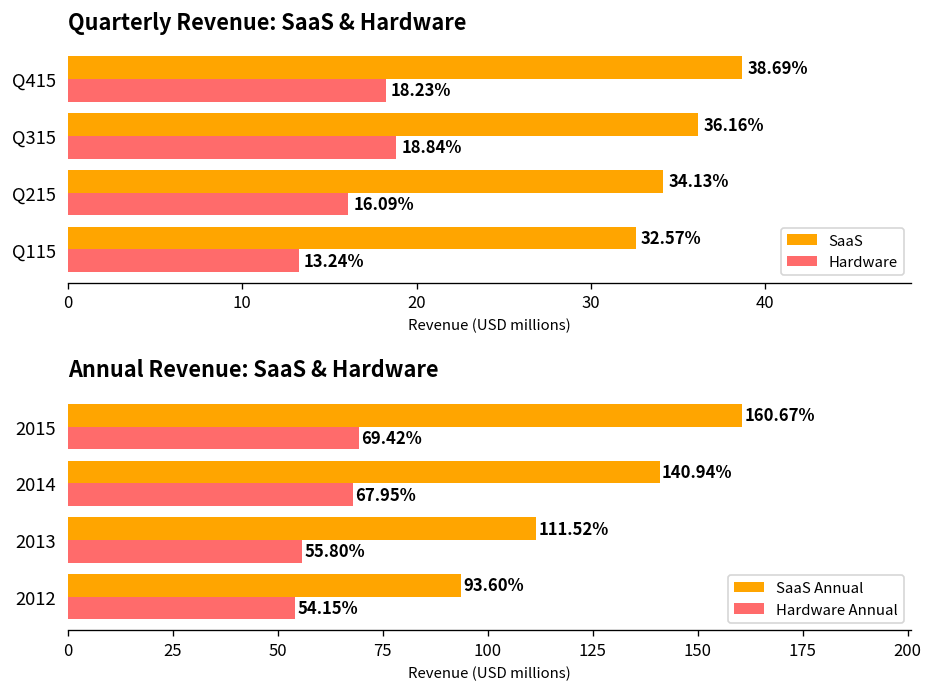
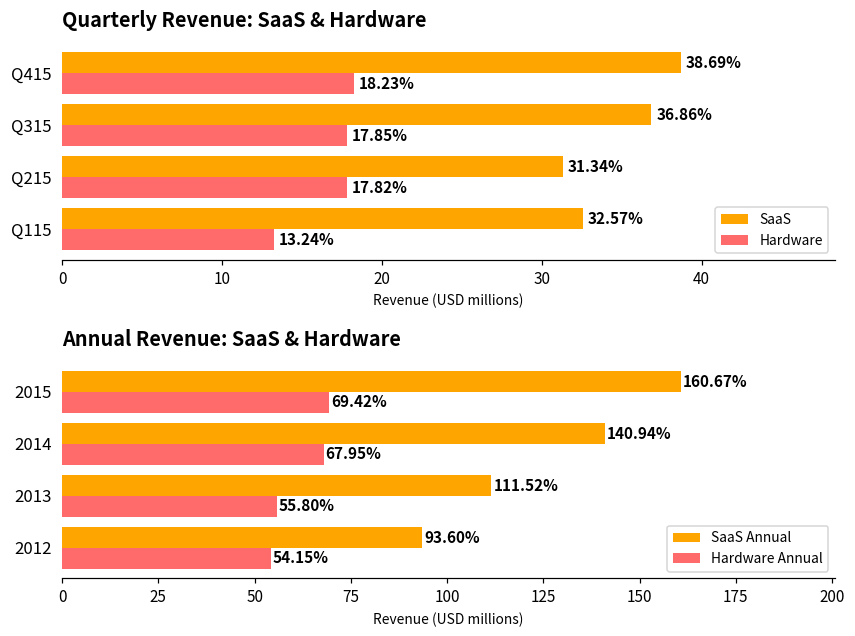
Quarterly Revenue: SaaS & Hardware, SaaS, Q315: 36.16% -> 36.86%
Quarterly Revenue: SaaS & Hardware, Hardware, Q315: 18.84% -> 17.85%
Quarterly Revenue: SaaS & Hardware, SaaS, Q215: 34.13% -> 31.34%
Quarterly Revenue: SaaS & Hardware, Hardware, Q215: 16.09% -> 17.82%
